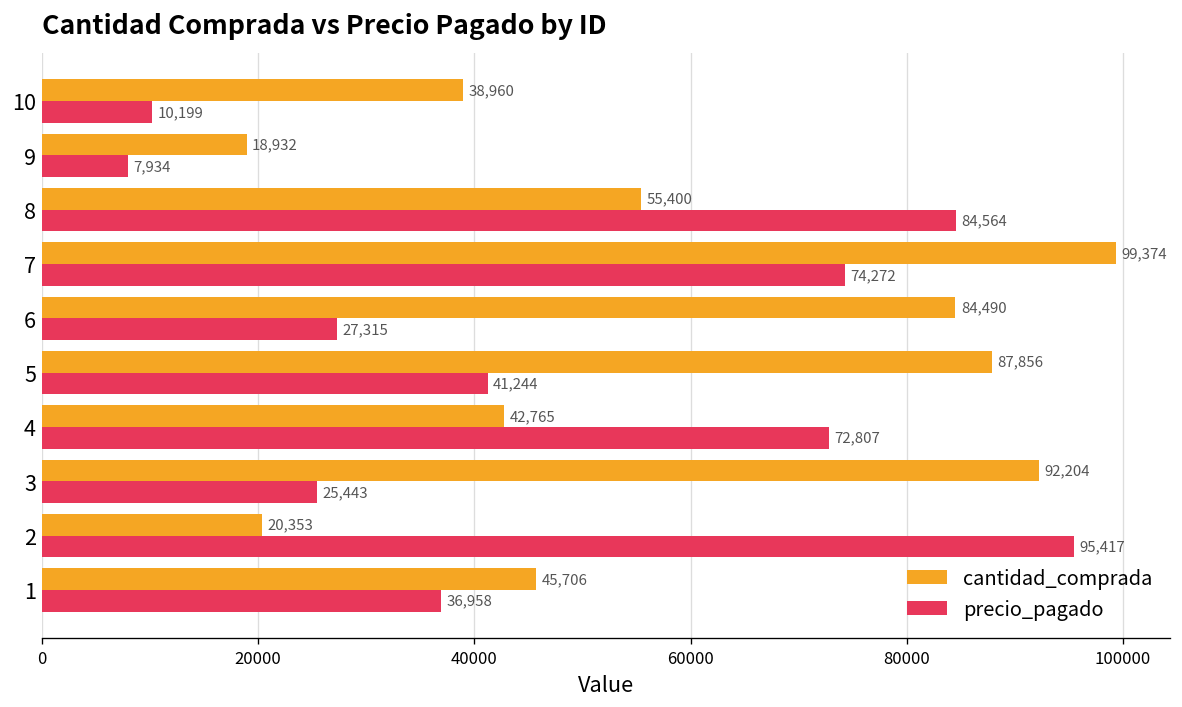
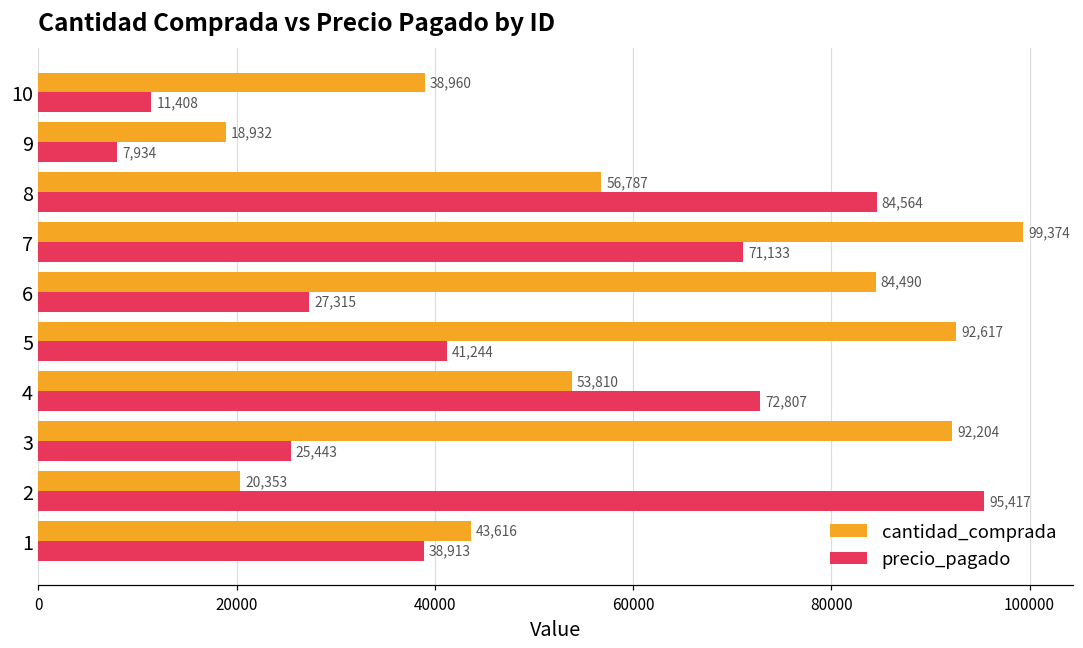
precio_pagado, 10: 10,199 -> 11,408
cantidad_comprada, 8: 55,400 -> 56,787
precio_pagado, 7: 74,272 -> 71,133
cantidad_comprada, 5: 87,856 -> 92,617
cantidad_comprada, 4: 42,765 -> 53,810
cantidad_comprada, 1: 45,706 -> 43,616
precio_pagado, 1: 36,958 -> 38,913
